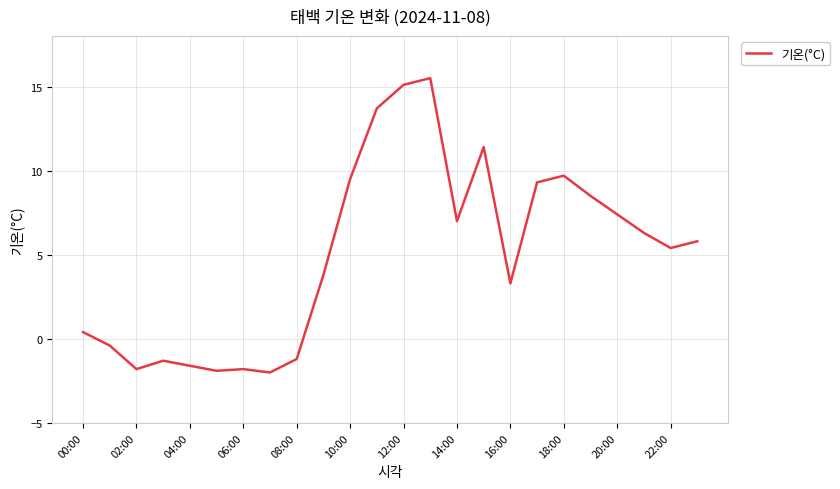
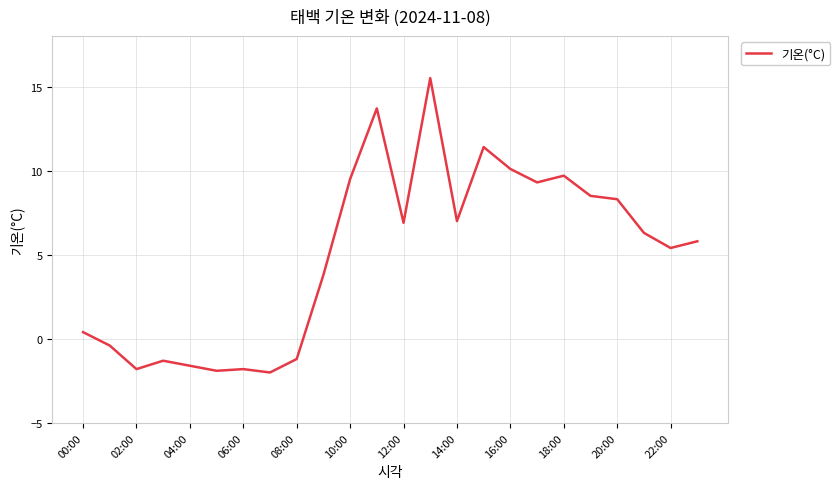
12:00: 15.1 -> 6.9
16:00: 3.3 -> 10.1
20:00: 7.4 -> 8.3
